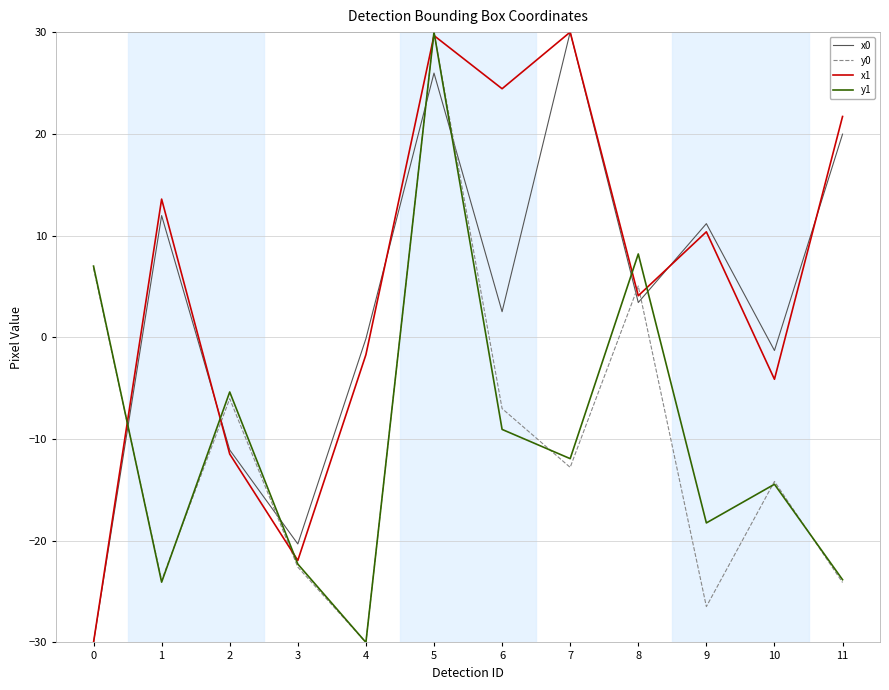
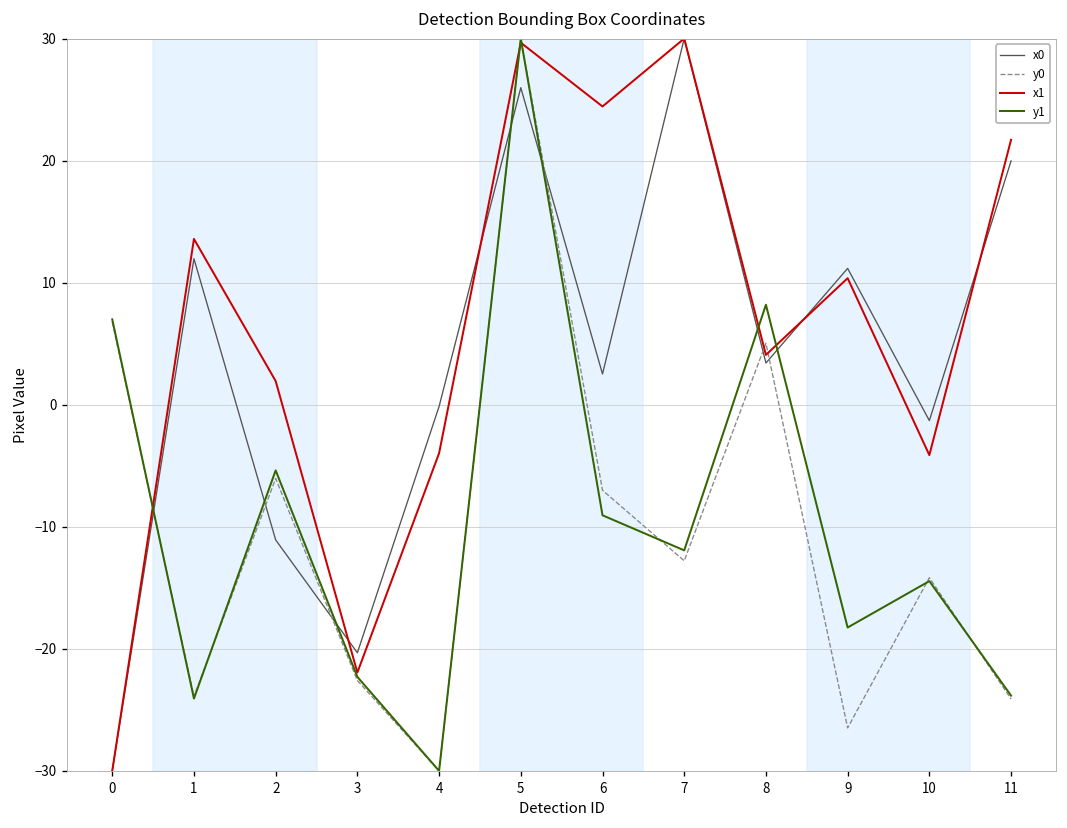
x1, 2: -11.5 -> 1.9
x1, 4: -1.7 -> -4.0
